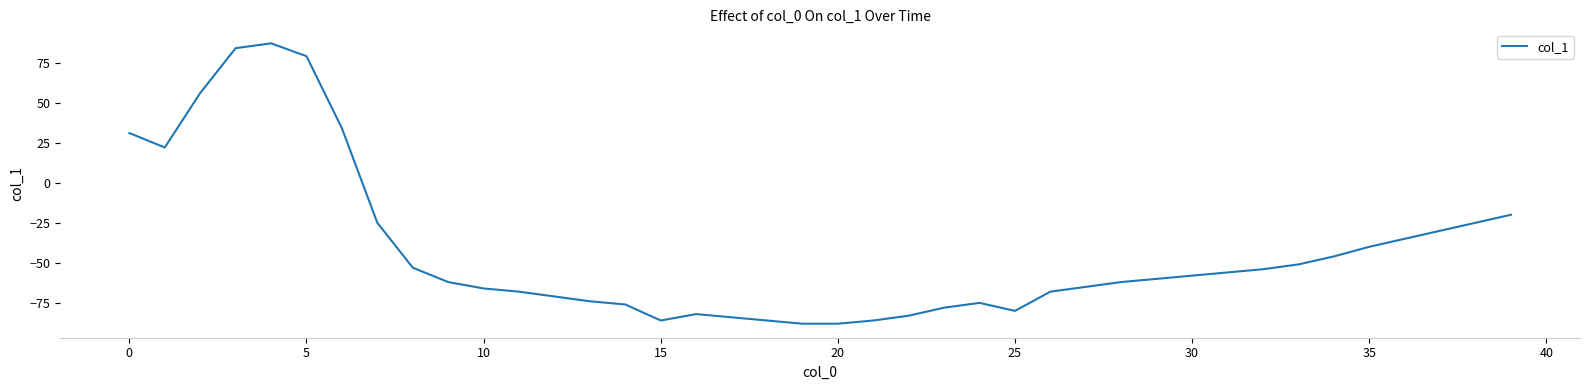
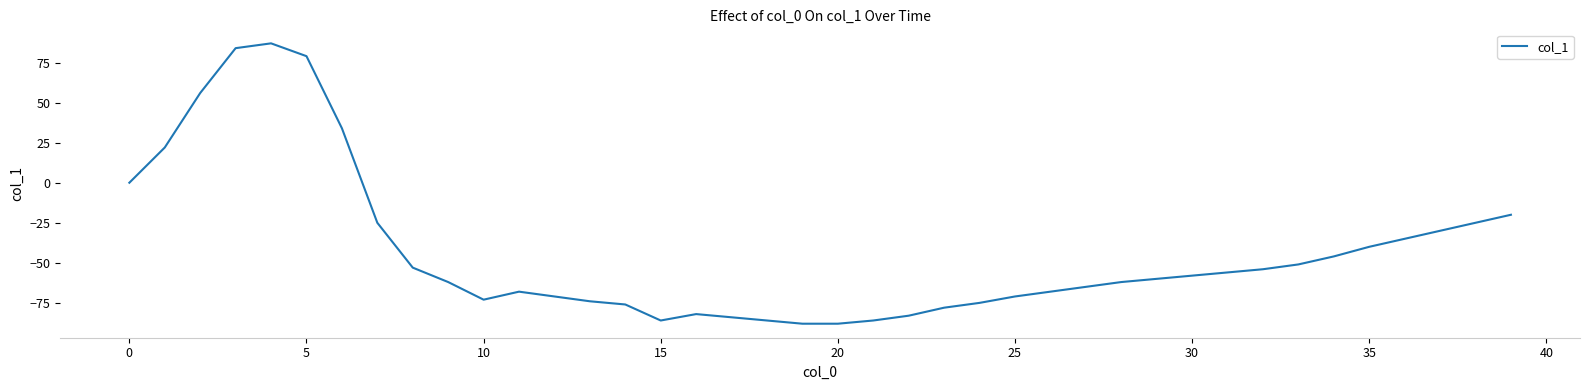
0: 31 -> 0
10: -66 -> -73
25: -80 -> -71
